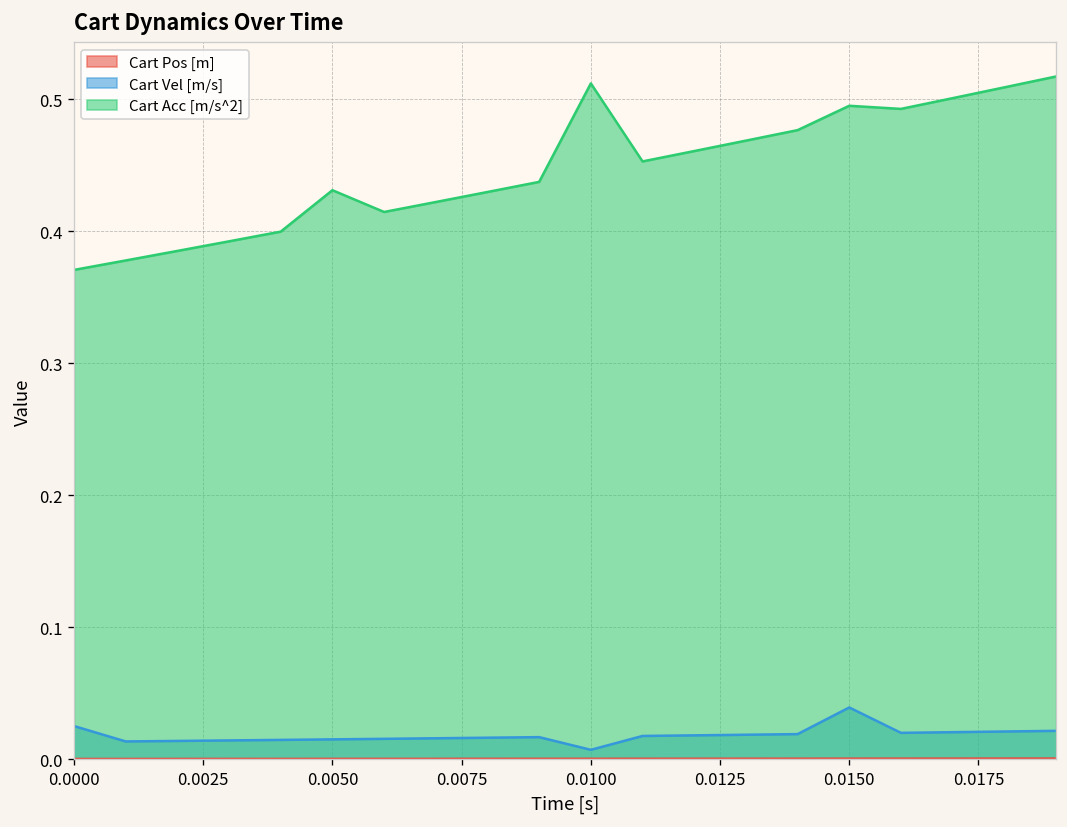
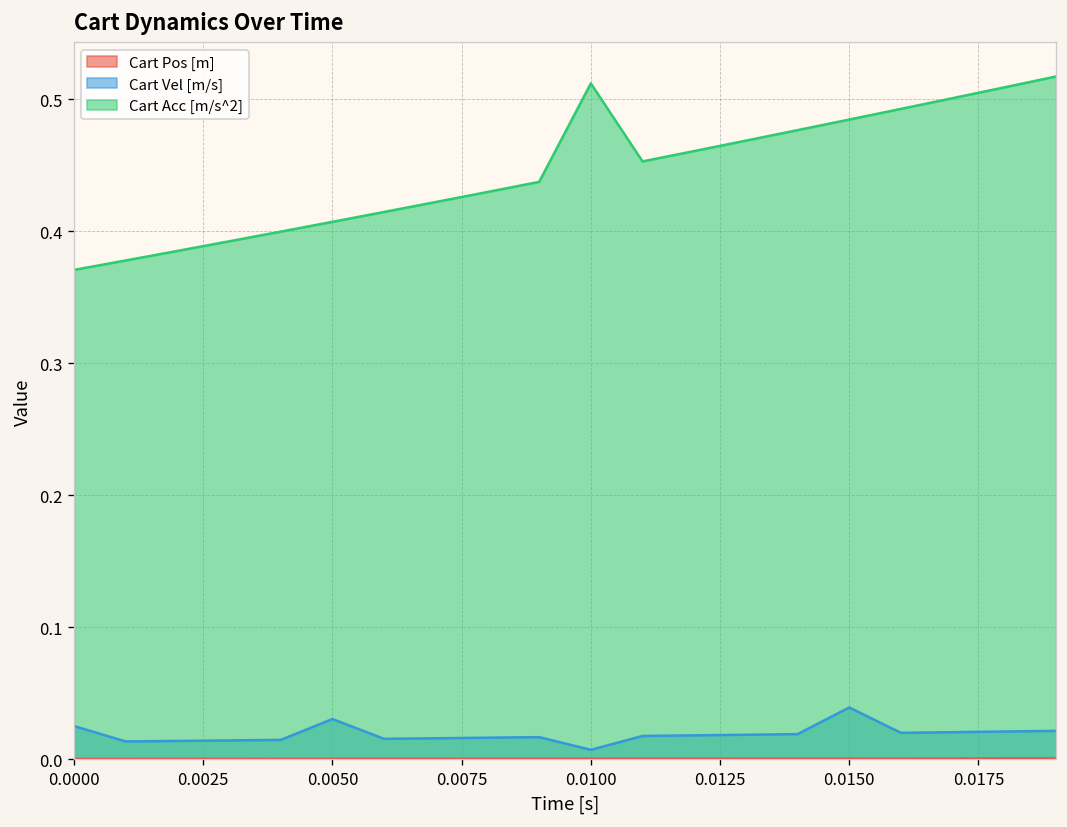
Cart Vel [m/s], 0.0050: 0.015 -> 0.031
Cart Acc [m/s^2], 0.0050: 0.431 -> 0.407
Cart Acc [m/s^2], 0.0150: 0.495 -> 0.485
